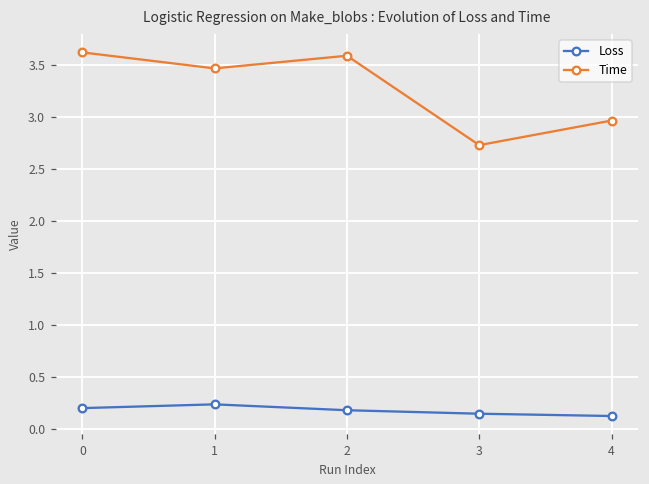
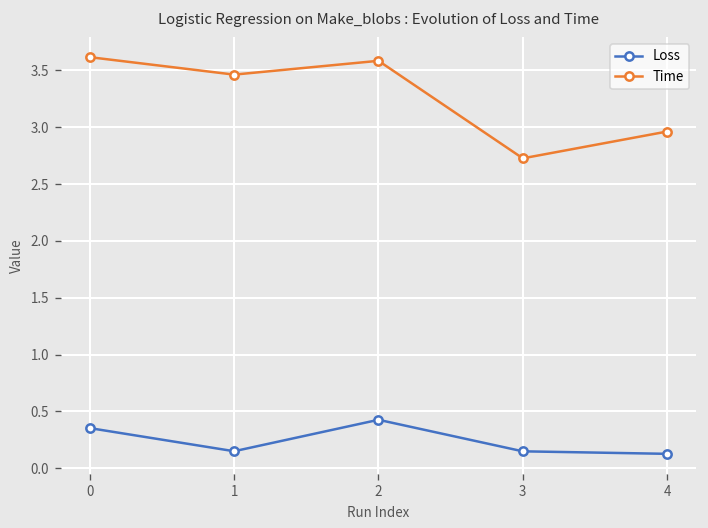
Loss, 0: 0.2 -> 0.4
Loss, 1: 0.24 -> 0.15
Loss, 2: 0.2 -> 0.4
